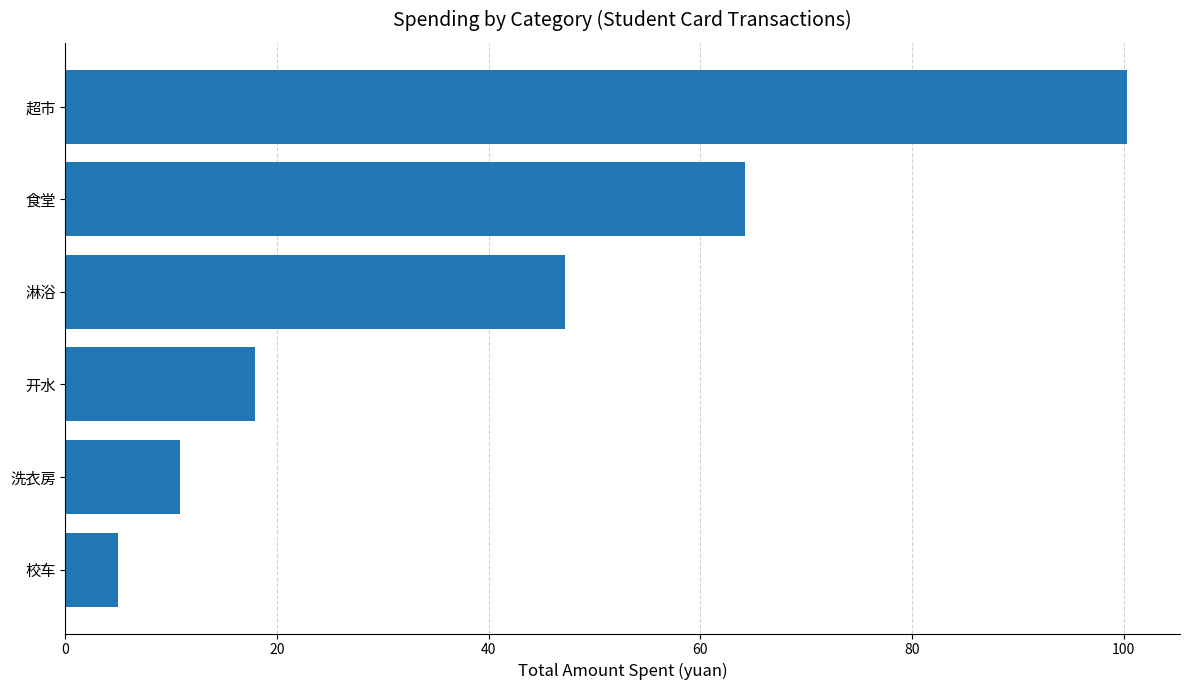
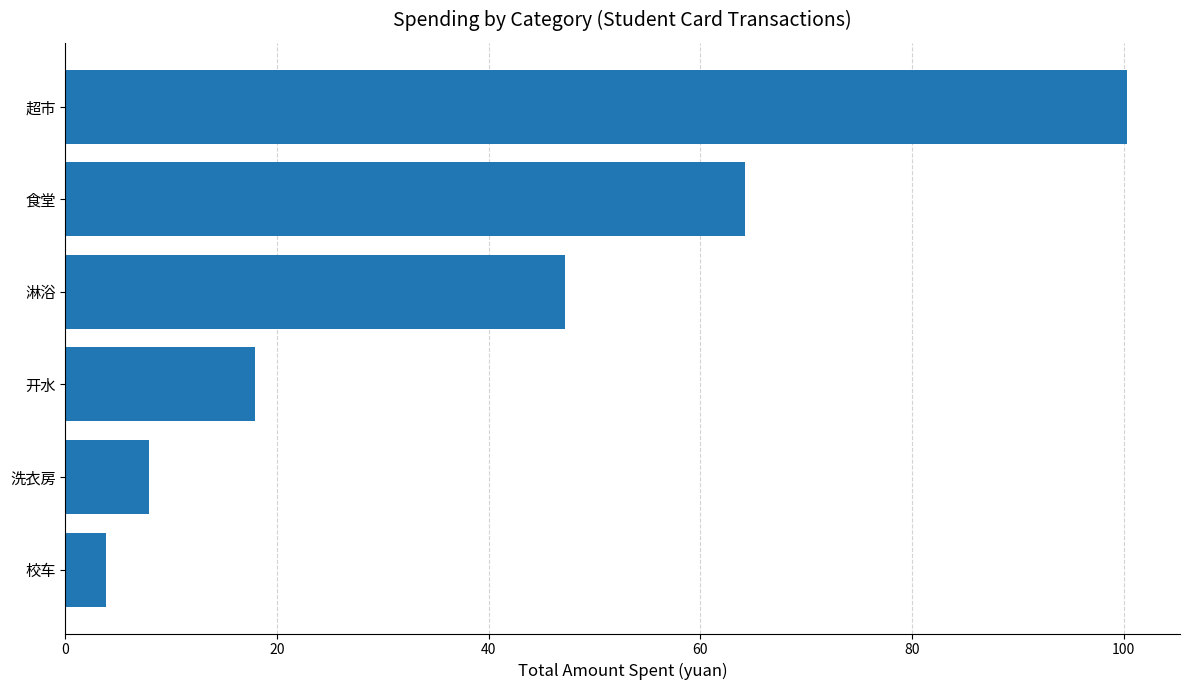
洗衣房: 10.8 -> 7.9
校车: 5.0 -> 3.8
